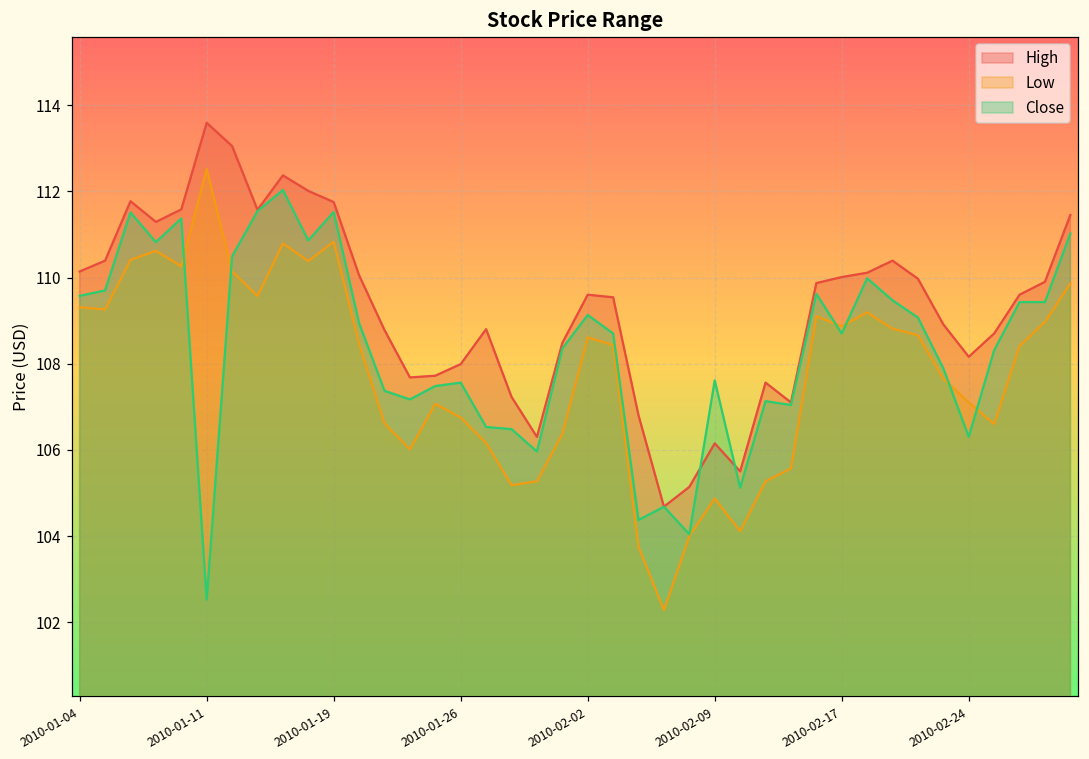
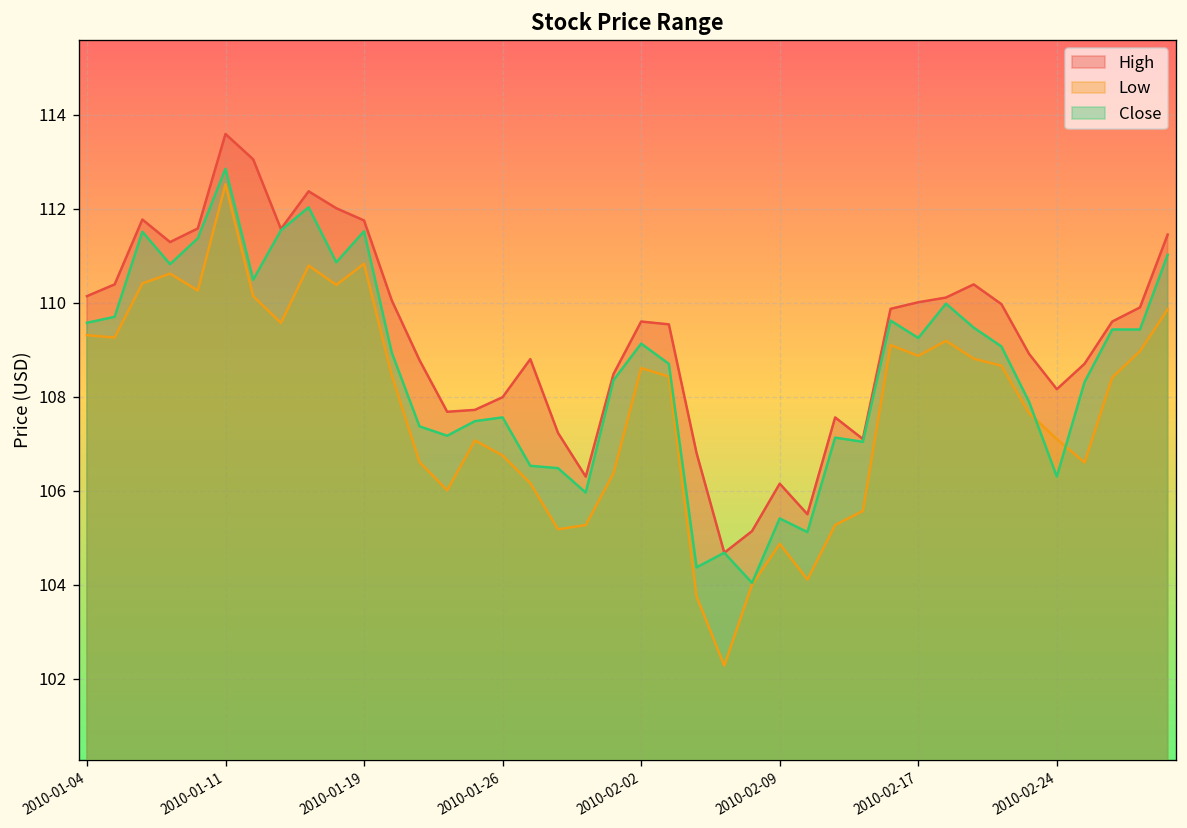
Close, 2010-01-11: 102.5 -> 112.8
Close, 2010-02-09: 107.6 -> 105.4
Close, 2010-02-17: 108.7 -> 109.3
